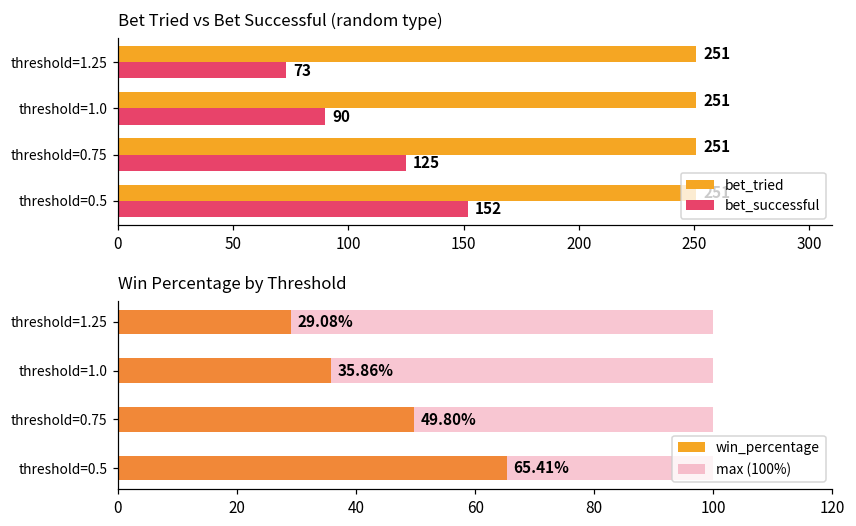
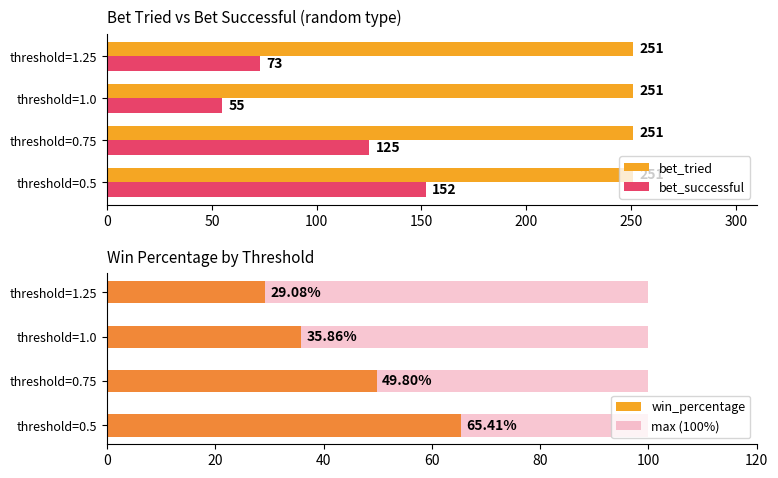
Bet Tried vs Bet Successful (random type), bet_successful, threshold=1.0: 90 -> 55
